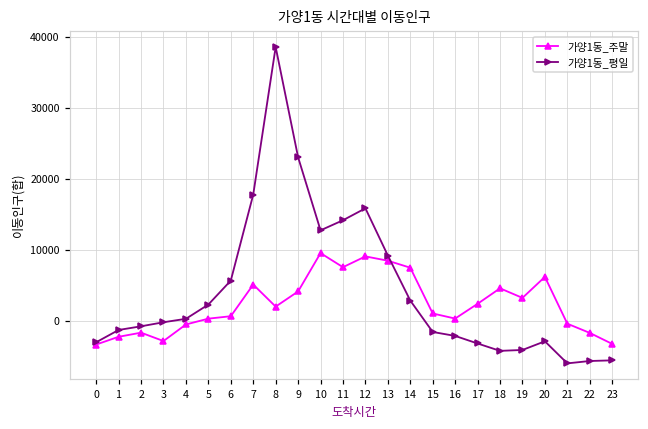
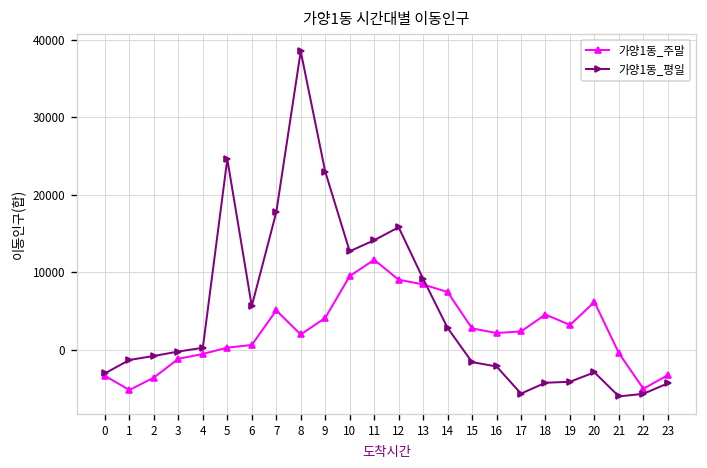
가양1동_주말, 1: -2000 -> -5000
가양1동_주말, 2: -2000 -> -4000
가양1동_주말, 3: -3000 -> -1000
가양1동_평일, 5: 2000 -> 25000
가양1동_주말, 11: 8000 -> 12000
가양1동_주말, 15: 1000 -> 3000
가양1동_주말, 16: 0 -> 2000
가양1동_평일, 17: -3000 -> -6000
가양1동_주말, 22: -2000 -> -5000
가양1동_평일, 23: -6000 -> -4000
